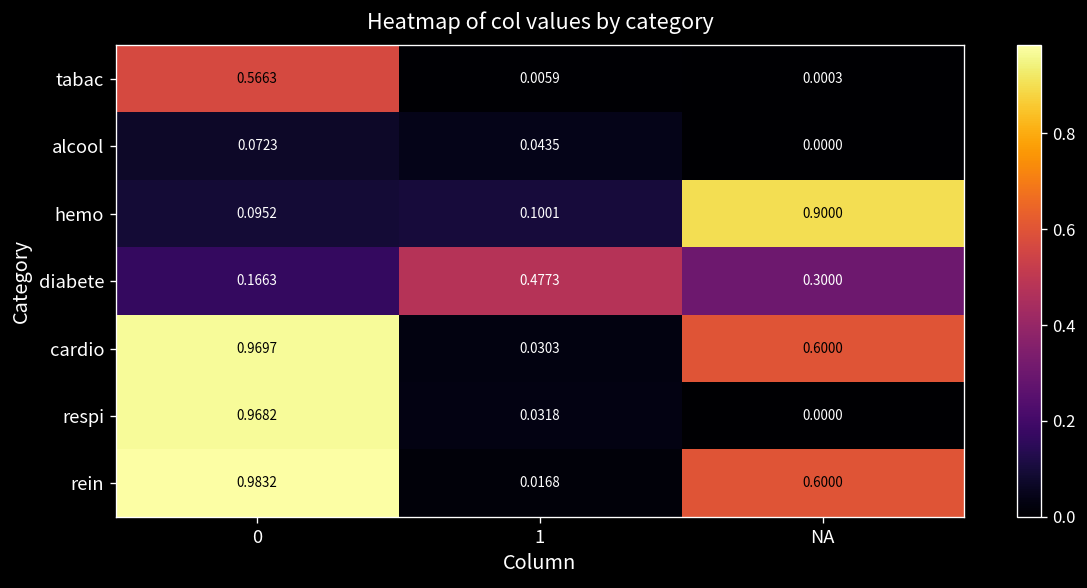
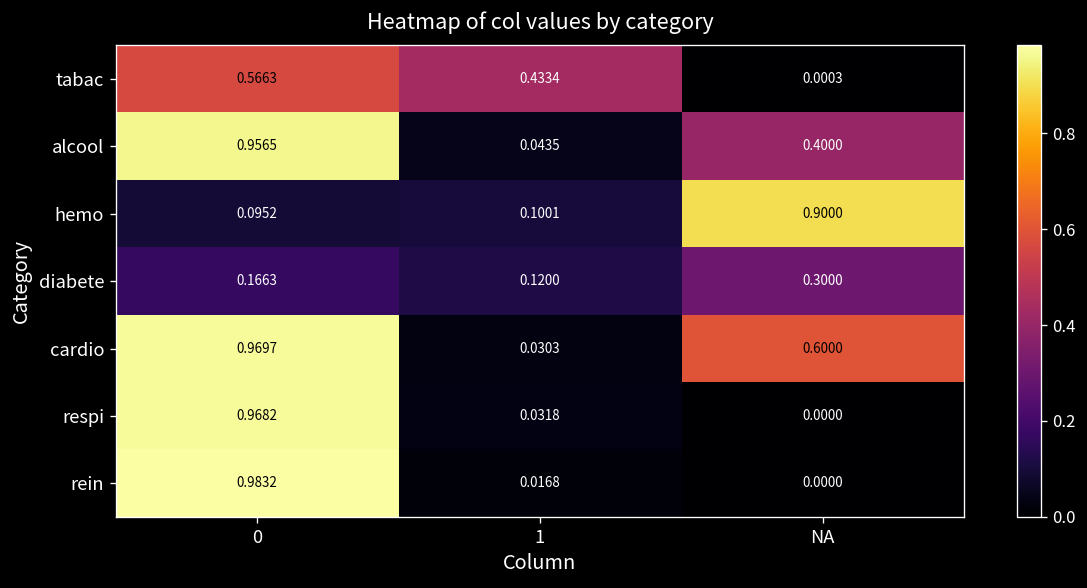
tabac, 1: 0.0059 -> 0.4334
alcool, 0: 0.0723 -> 0.9565
alcool, NA: 0.0000 -> 0.4000
diabete, 1: 0.4773 -> 0.1200
rein, NA: 0.6000 -> 0.0000
